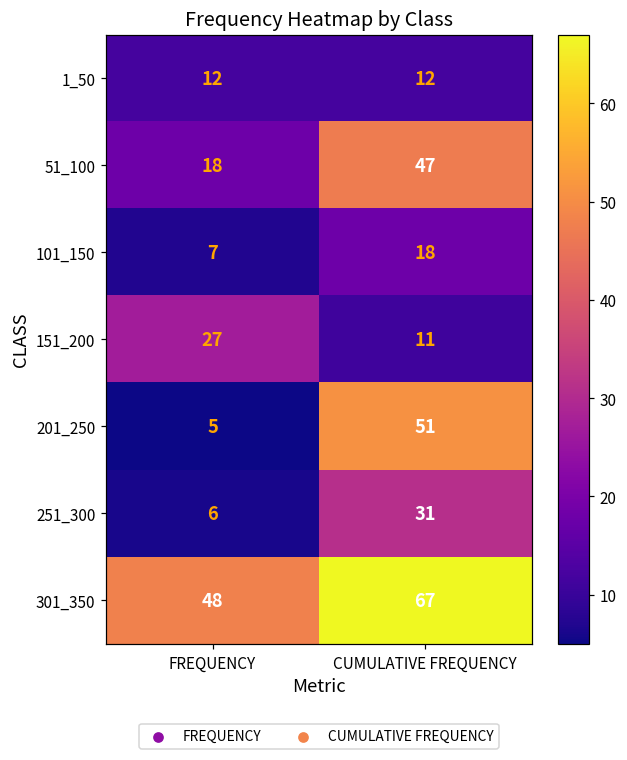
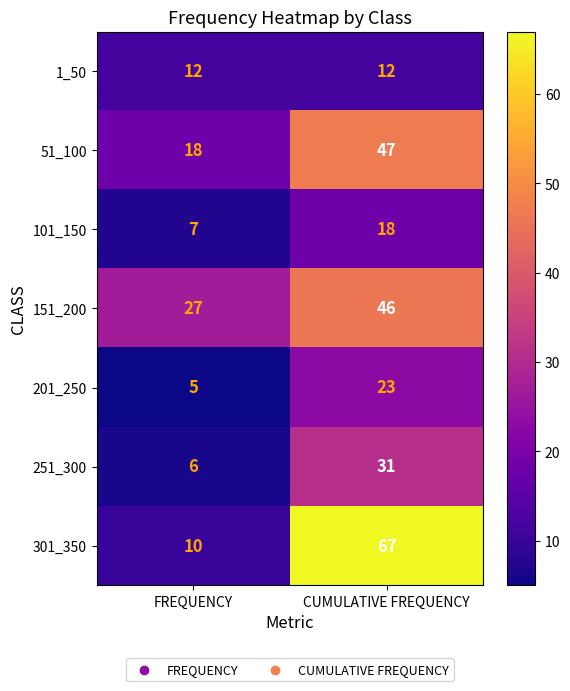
151_200, CUMULATIVE FREQUENCY: 11 -> 46
201_250, CUMULATIVE FREQUENCY: 51 -> 23
301_350, FREQUENCY: 48 -> 10
